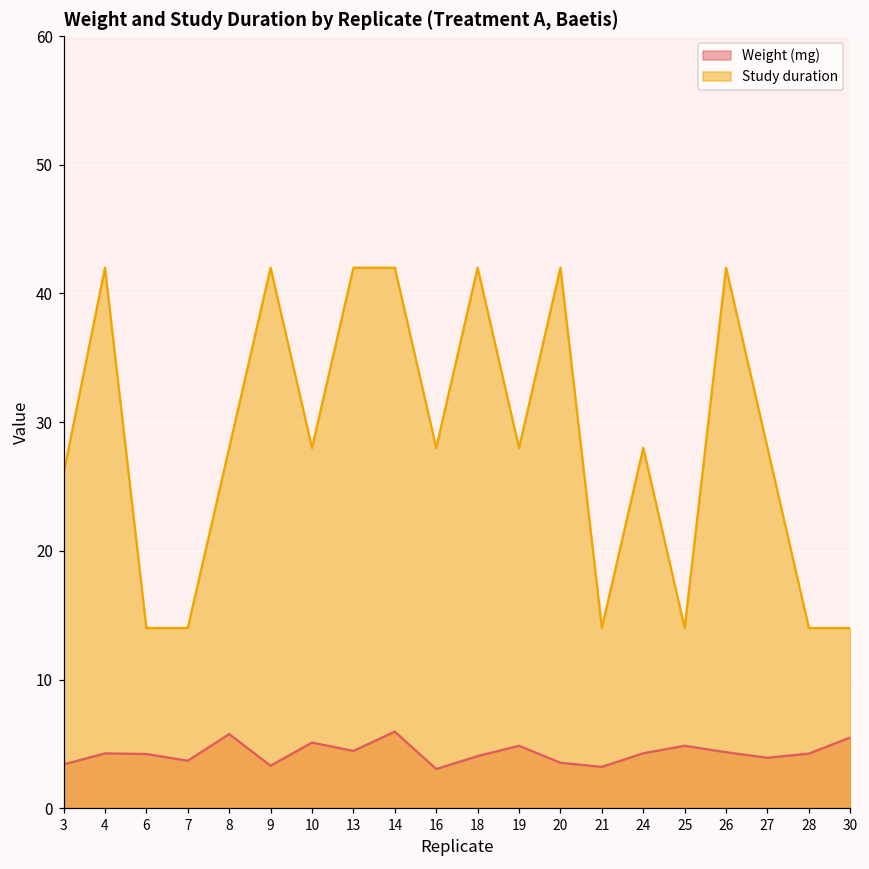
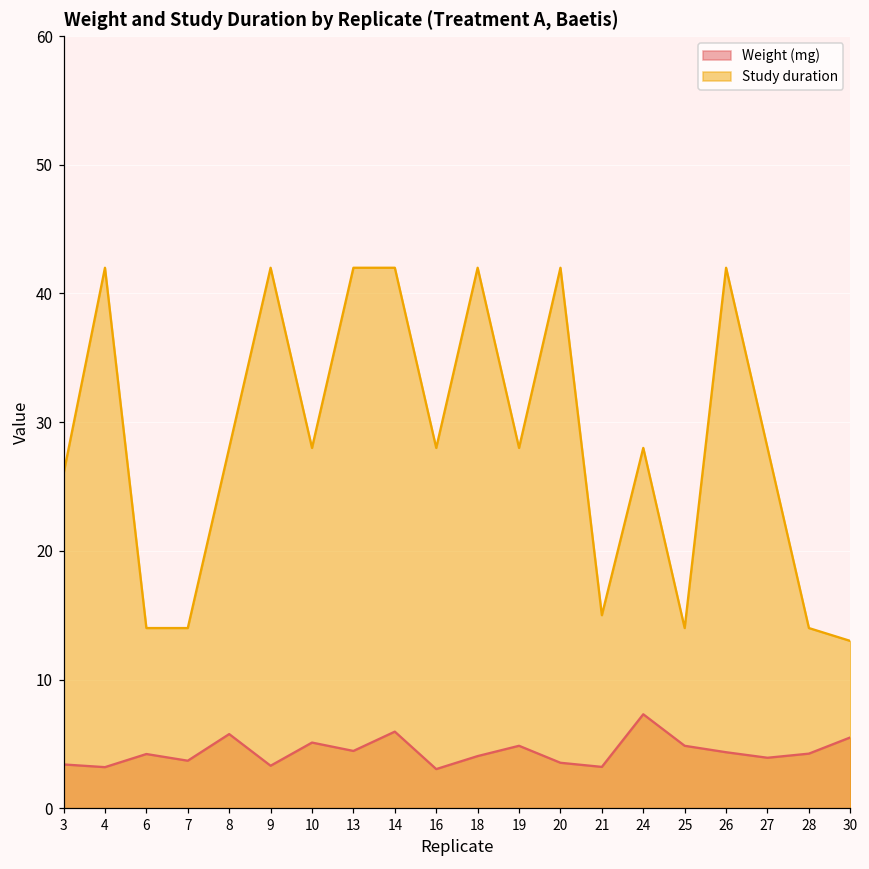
Weight (mg), 4: 4.3 -> 3.2
Study duration, 21: 14 -> 15
Weight (mg), 24: 4.3 -> 7.3
Study duration, 30: 14 -> 13
